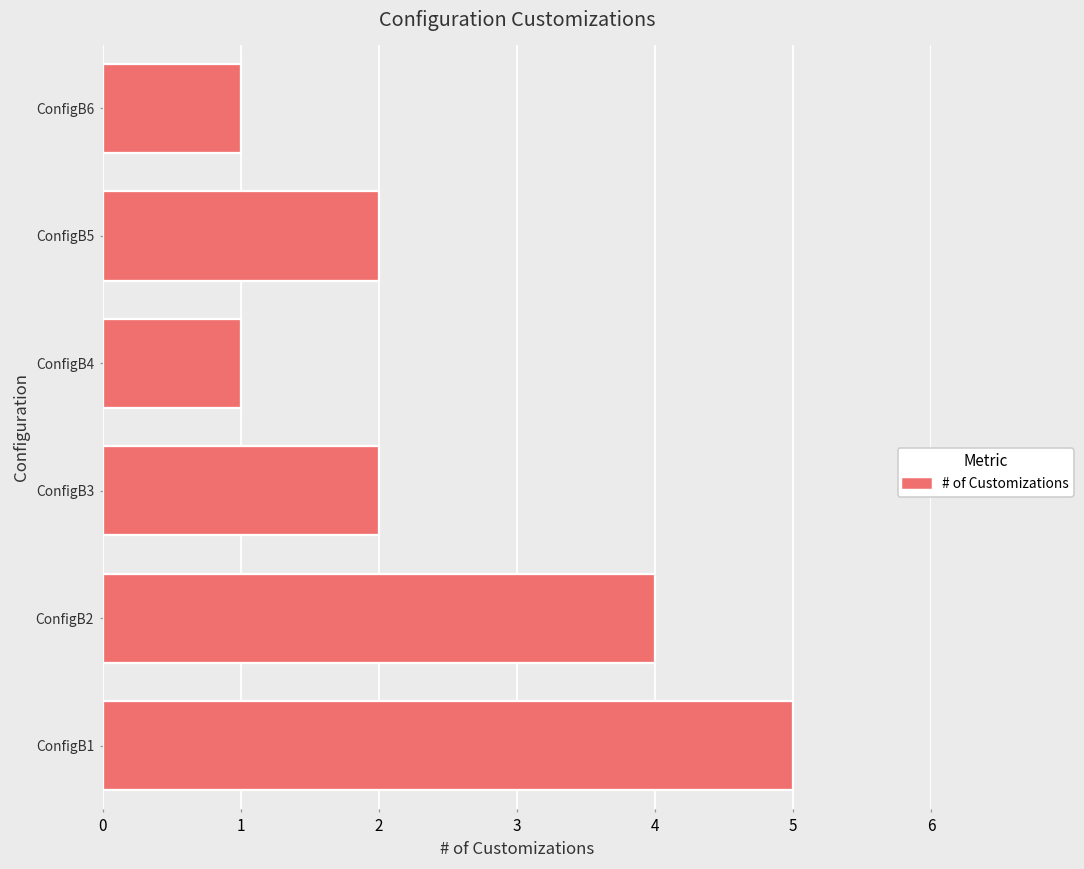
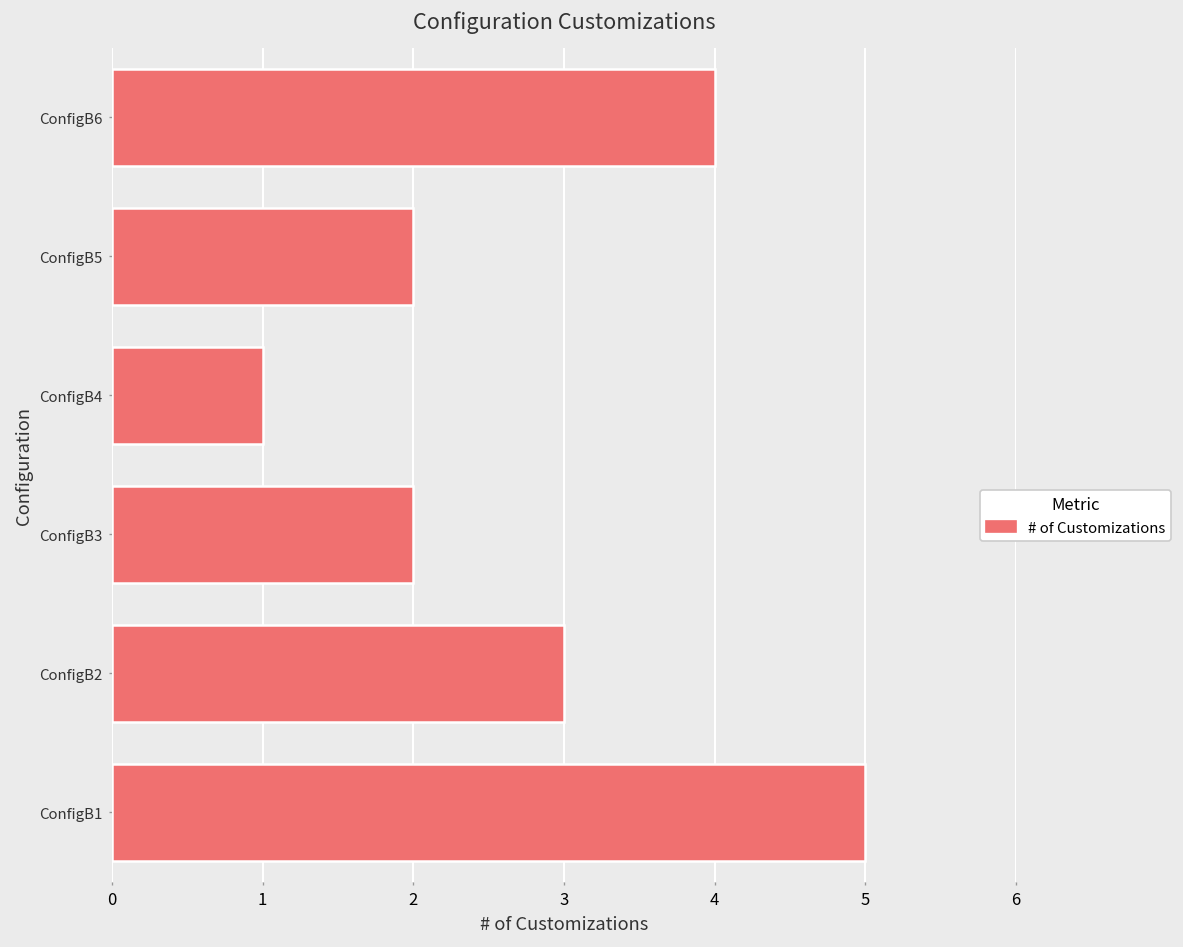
ConfigB6: 1 -> 4
ConfigB2: 4 -> 3
